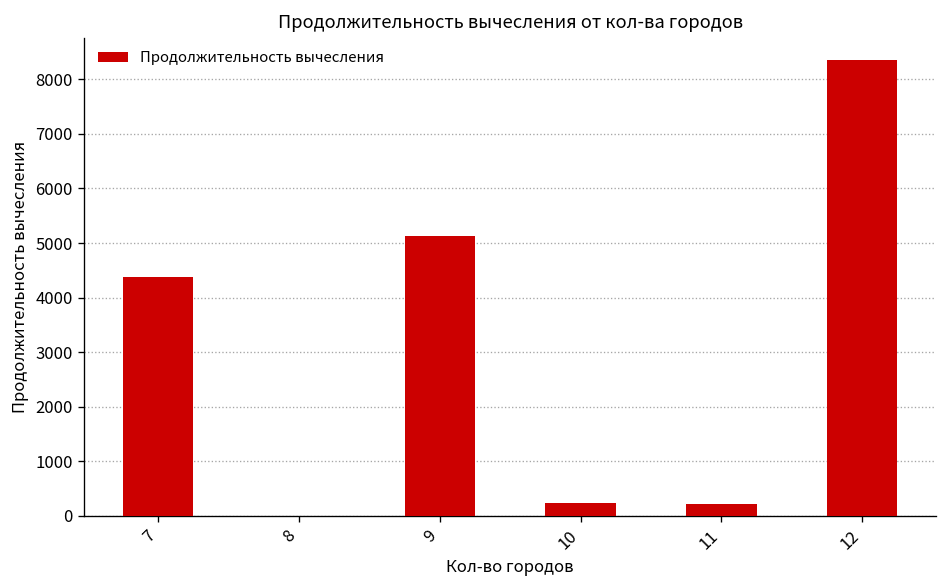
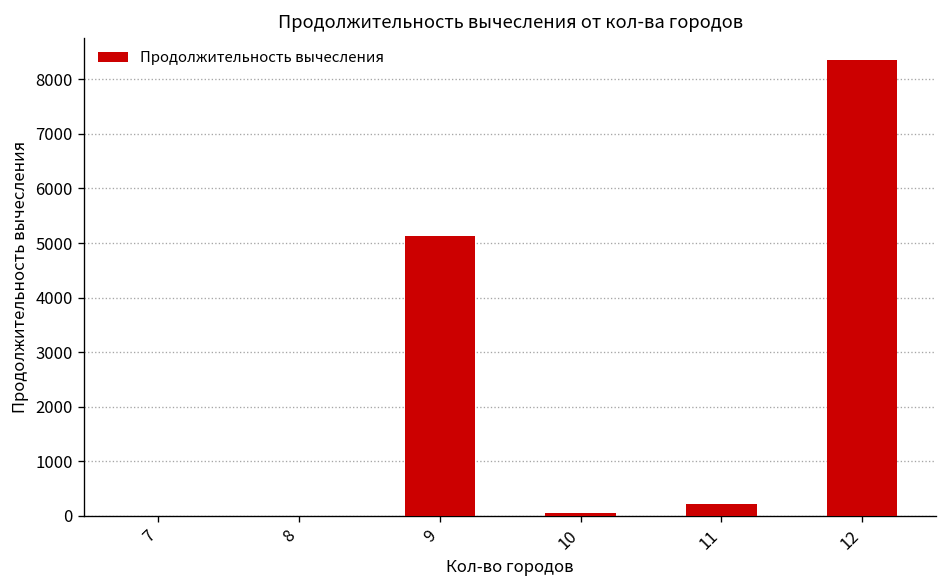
7: 4400 -> 0
10: 200 -> 100
